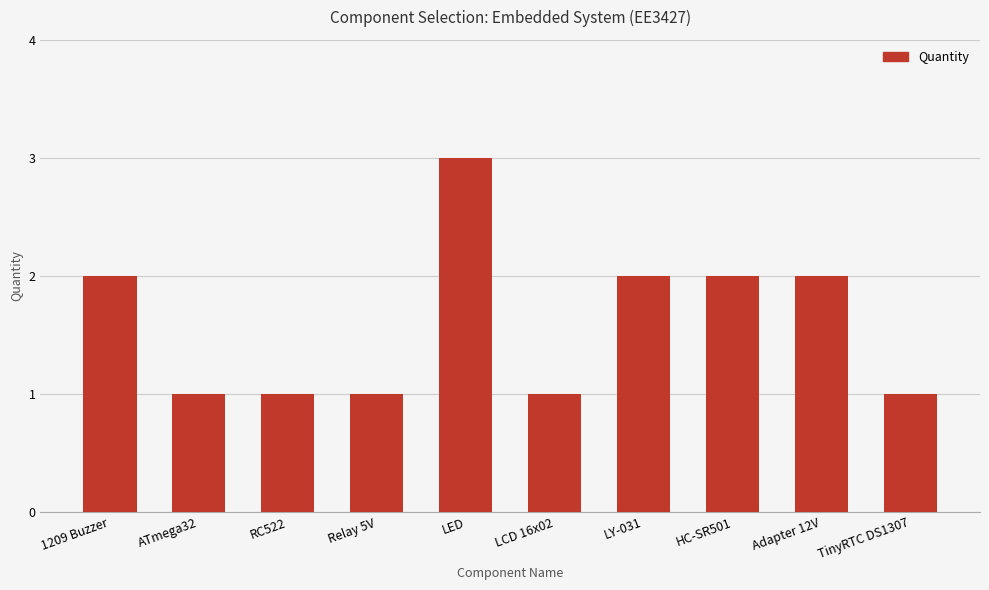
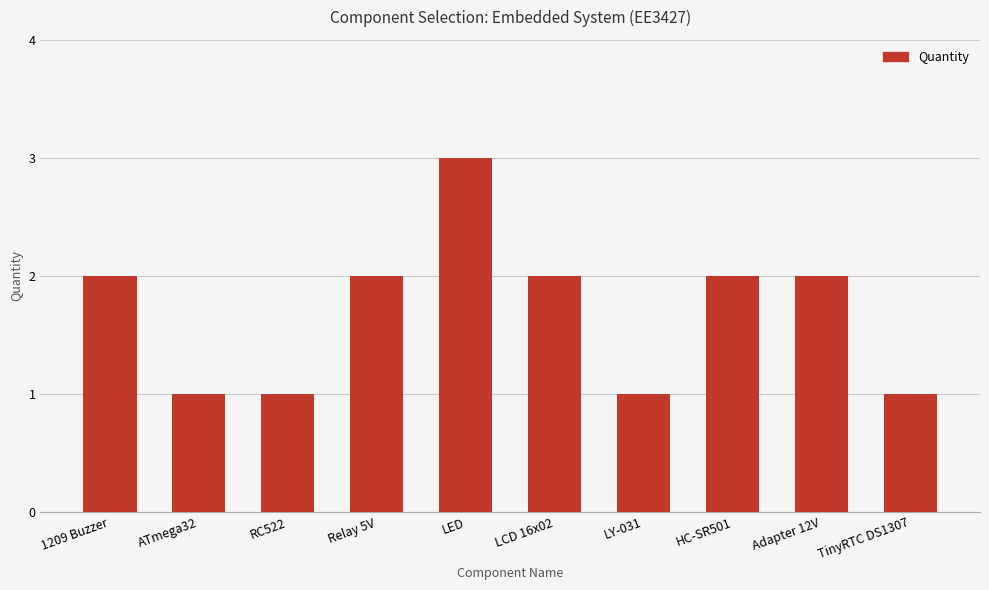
Relay 5V: 1 -> 2
LCD 16x02: 1 -> 2
LY-031: 2 -> 1
